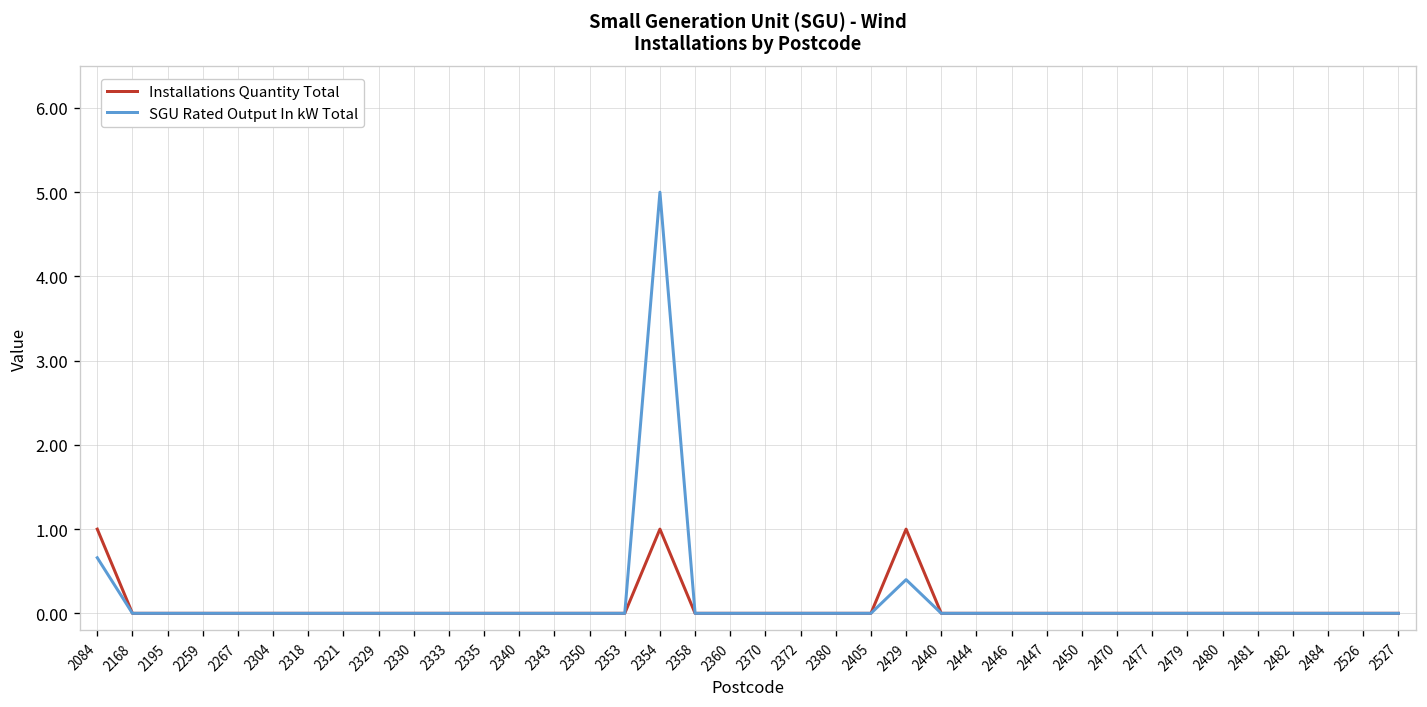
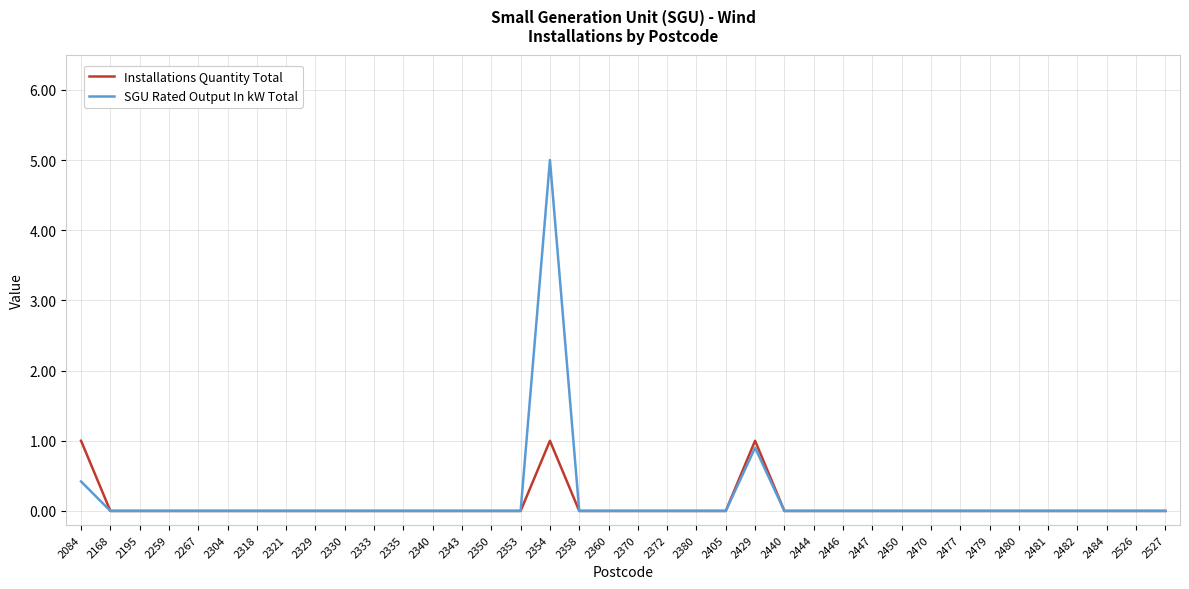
SGU Rated Output In kW Total, 2084: 0.7 -> 0.4
SGU Rated Output In kW Total, 2429: 0.4 -> 0.9
